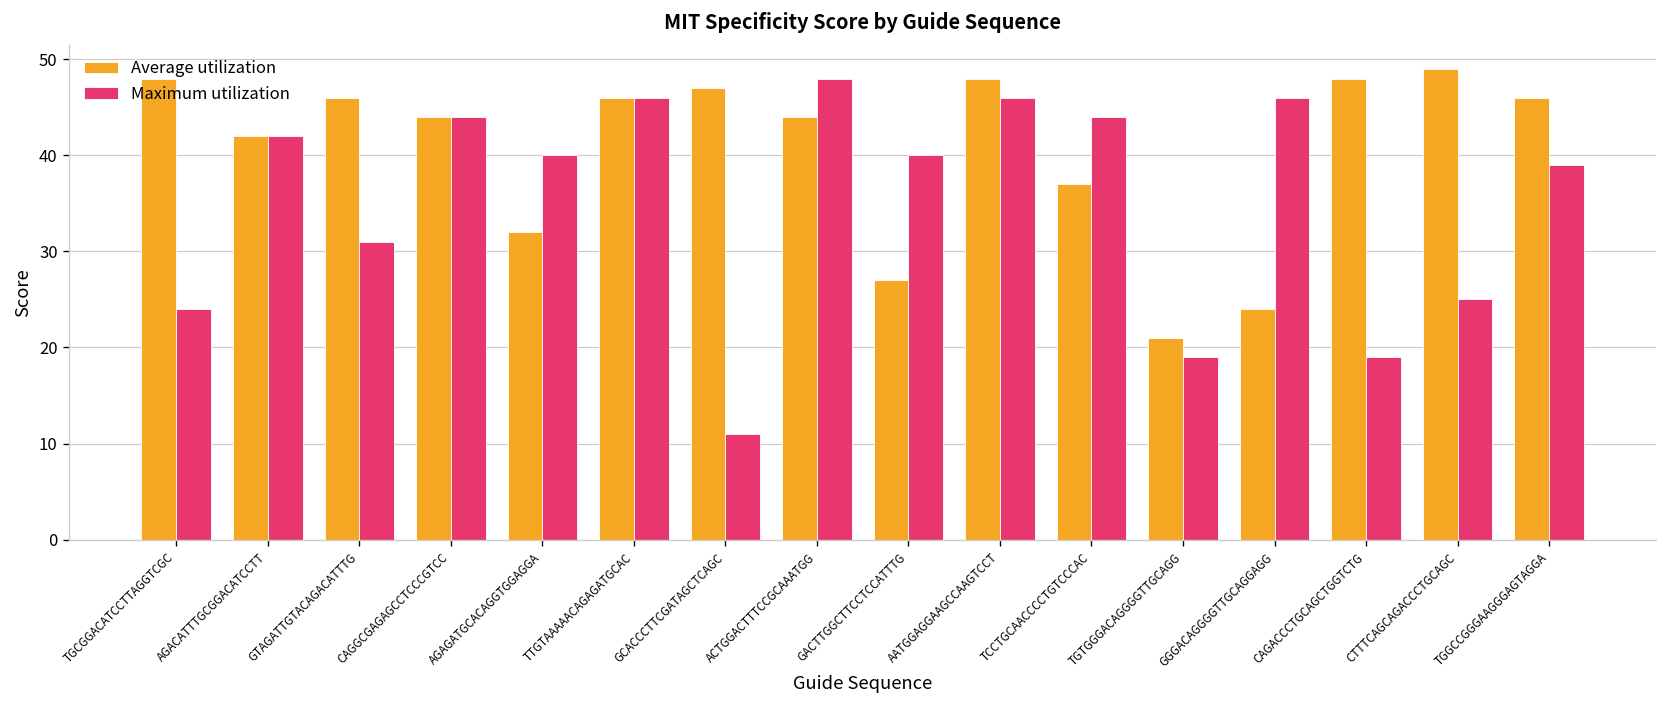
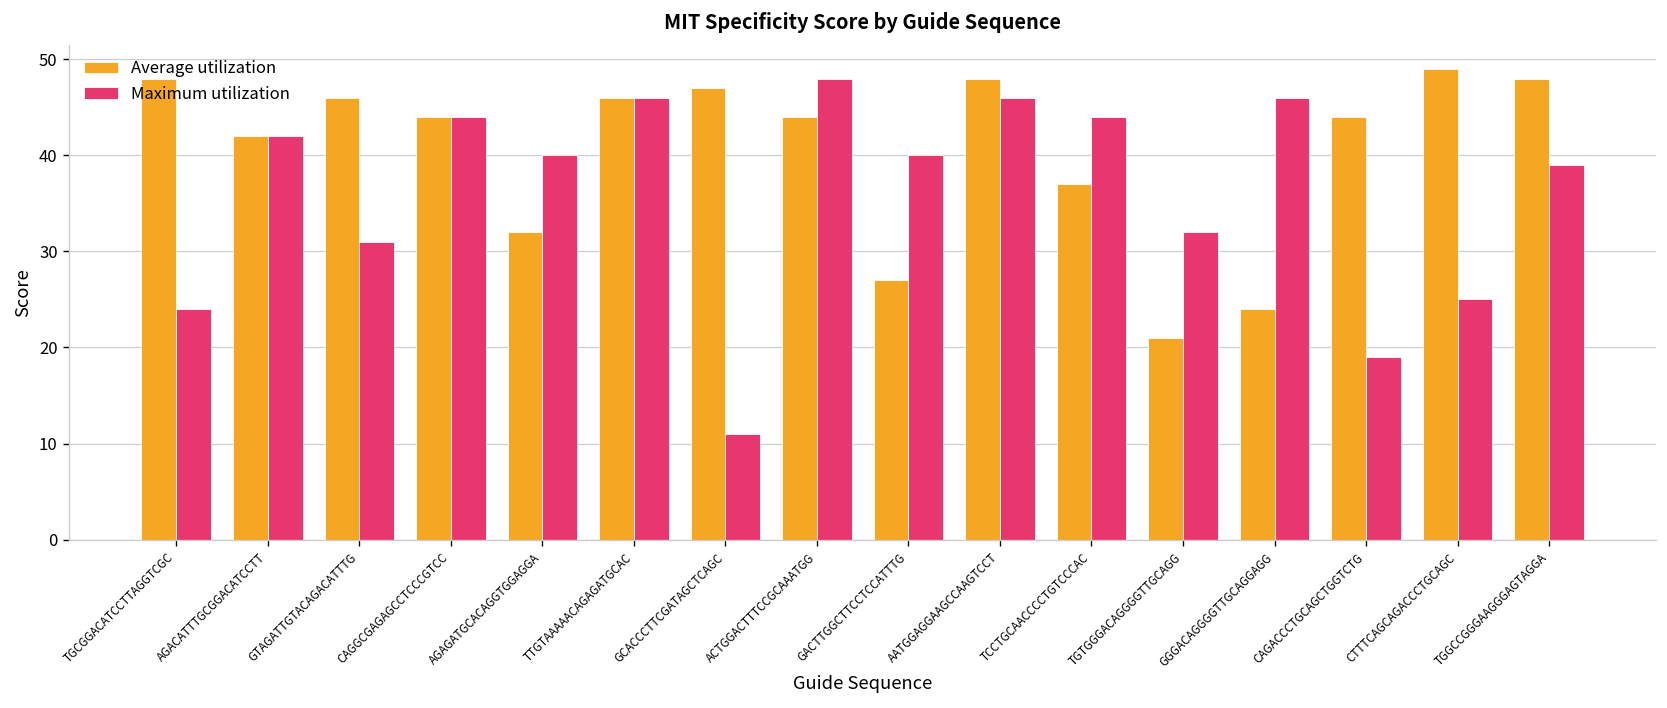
Maximum utilization, TGTGGGACAGGGGTTGCAGG: 19 -> 32
Average utilization, CAGACCCTGCAGCTGGTCTG: 48 -> 44
Average utilization, TGGCCGGGAAGGGAGTAGGA: 46 -> 48
